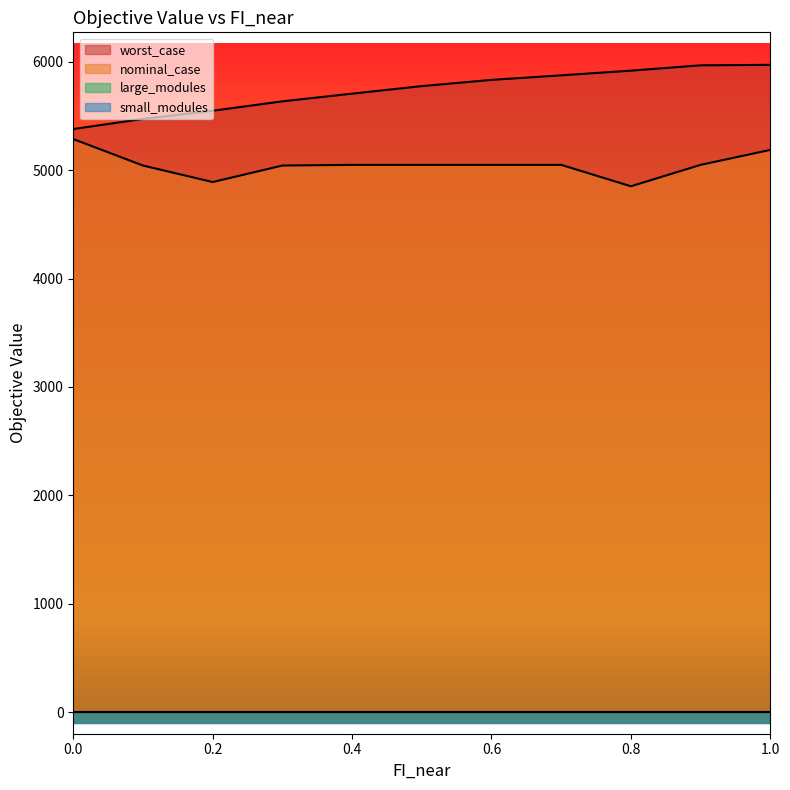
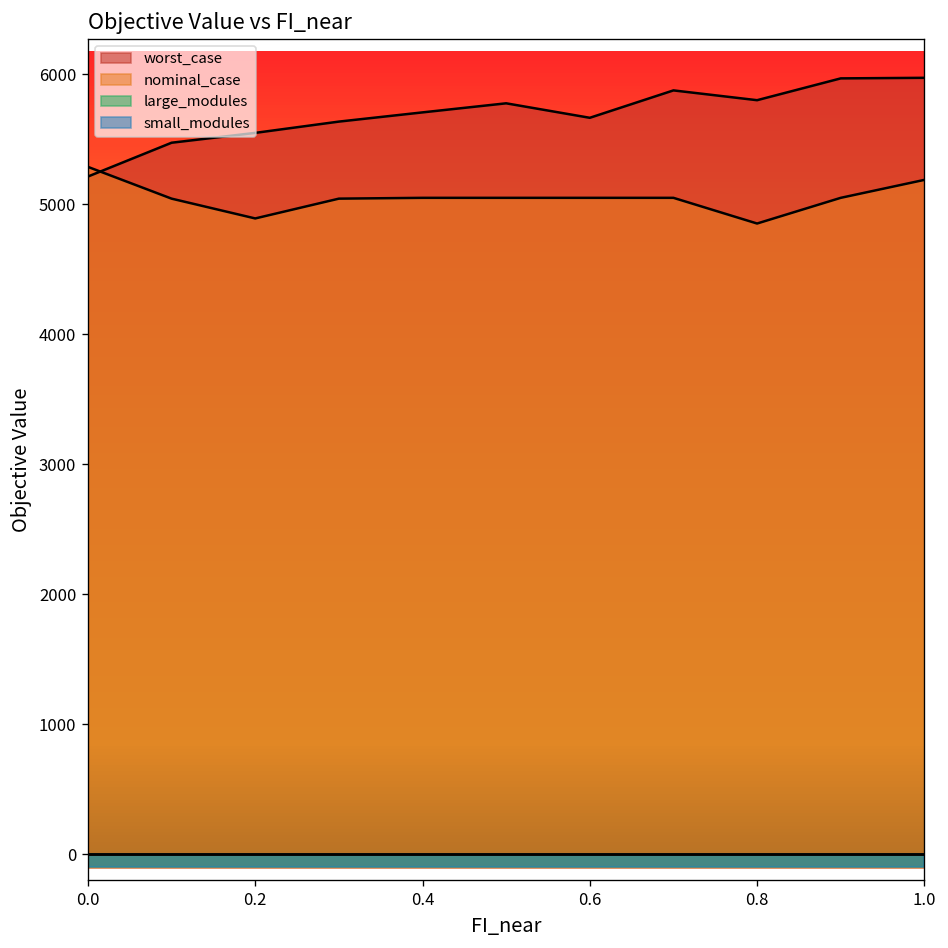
worst_case, 0.0: 5380 -> 5210
worst_case, 0.6: 5830 -> 5660
worst_case, 0.8: 5920 -> 5800
